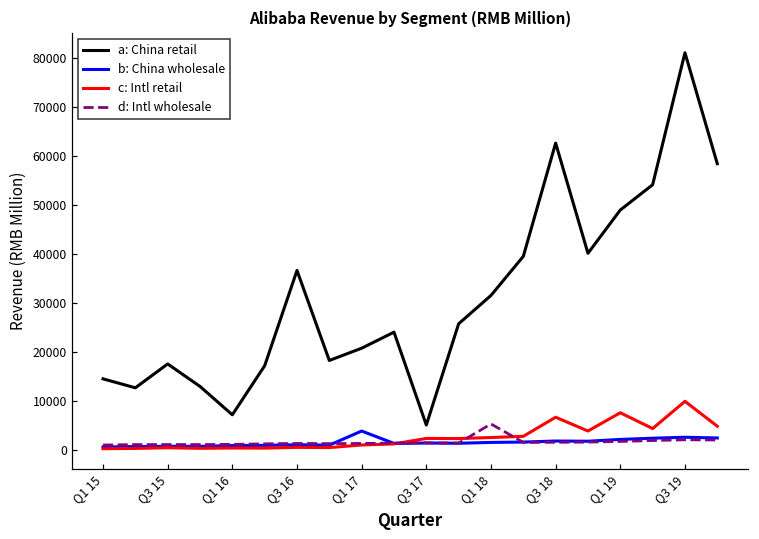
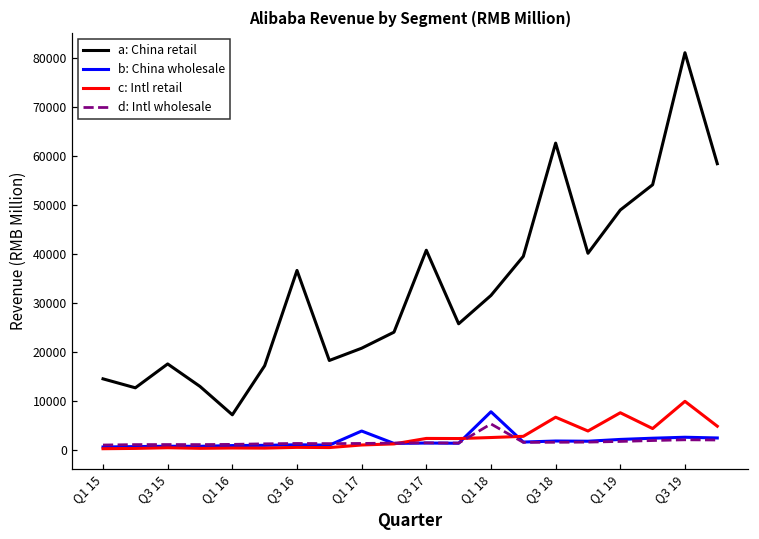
a: China retail, Q3 17: 5000 -> 41000
b: China wholesale, Q1 18: 2000 -> 8000
